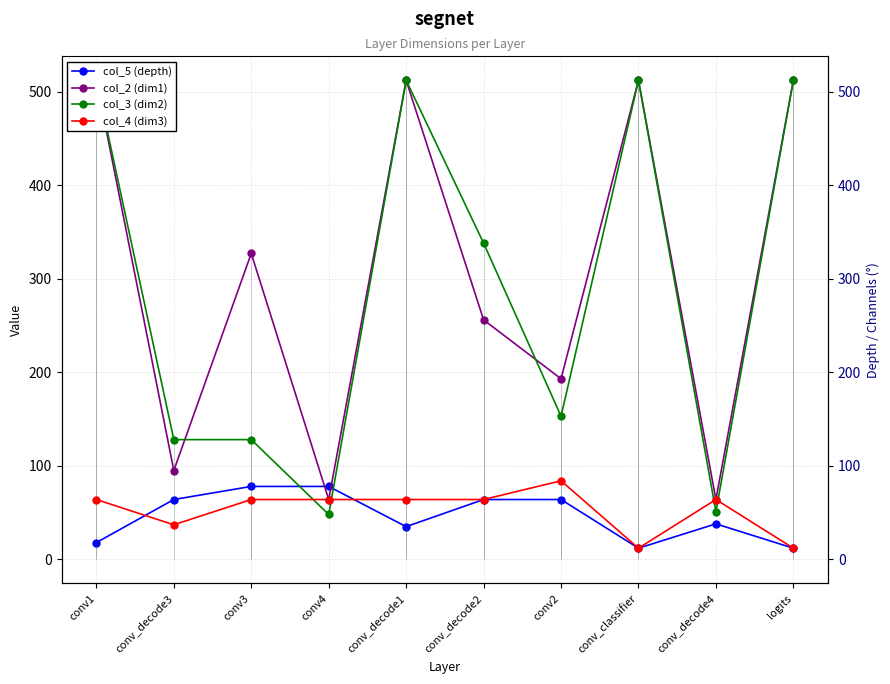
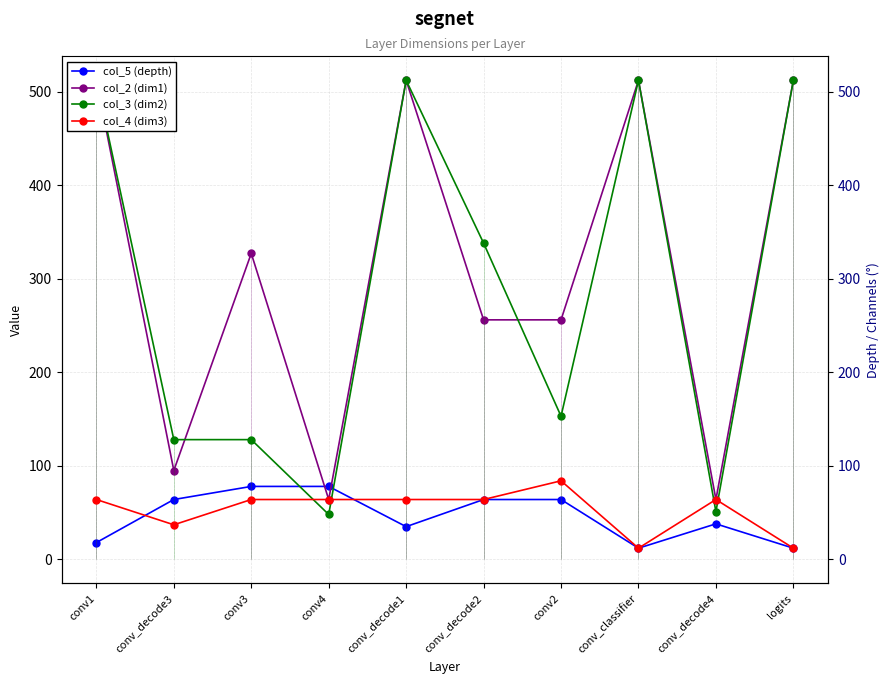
col_2 (dim1), conv2: 190 -> 260
